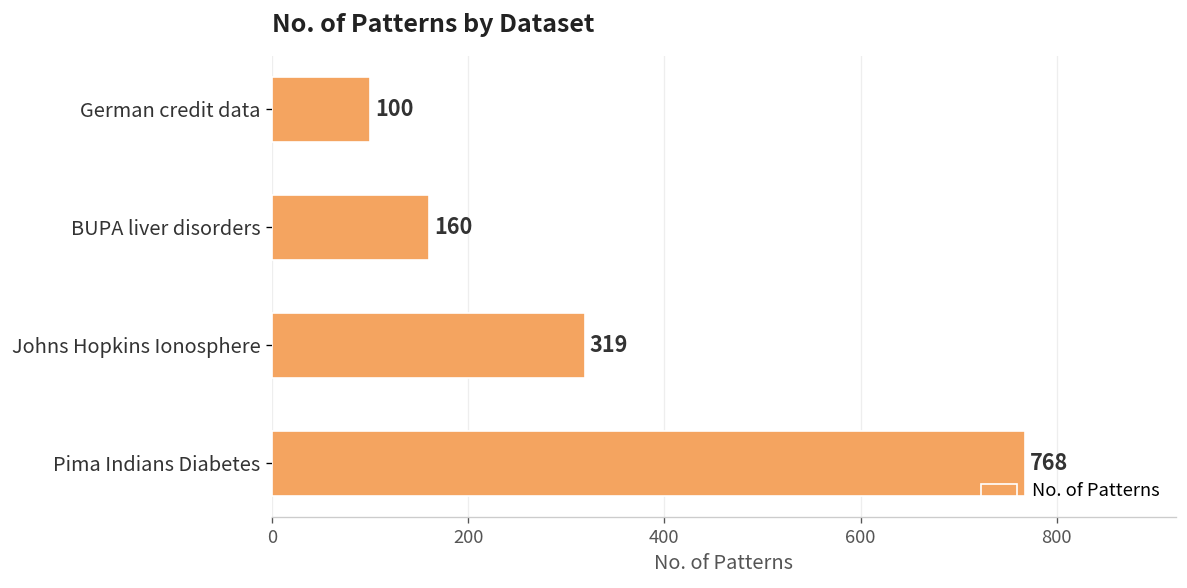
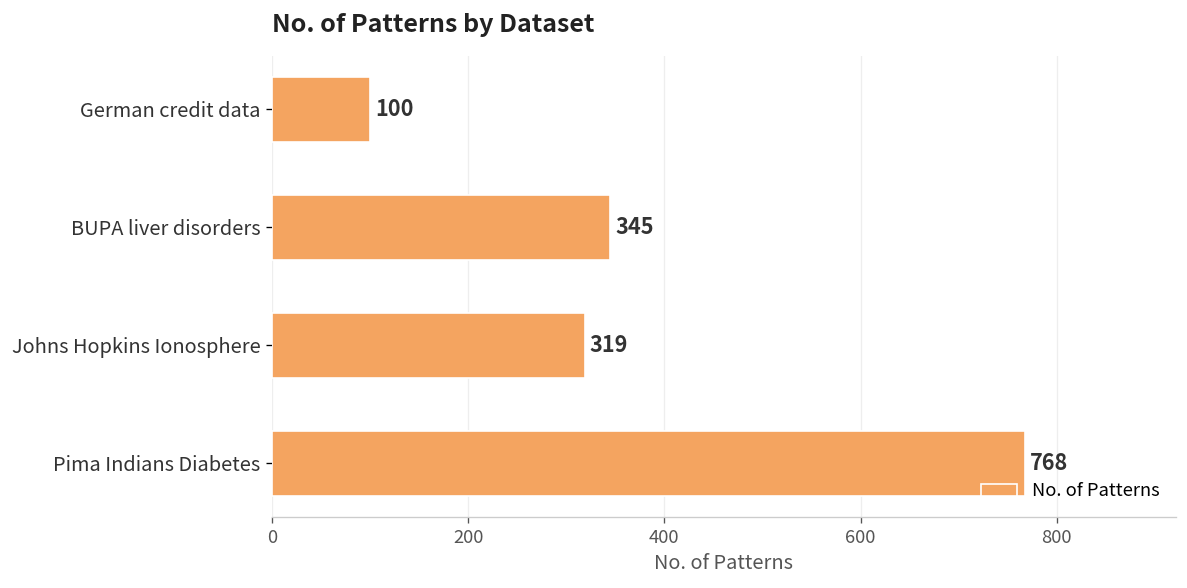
BUPA liver disorders: 160 -> 345
